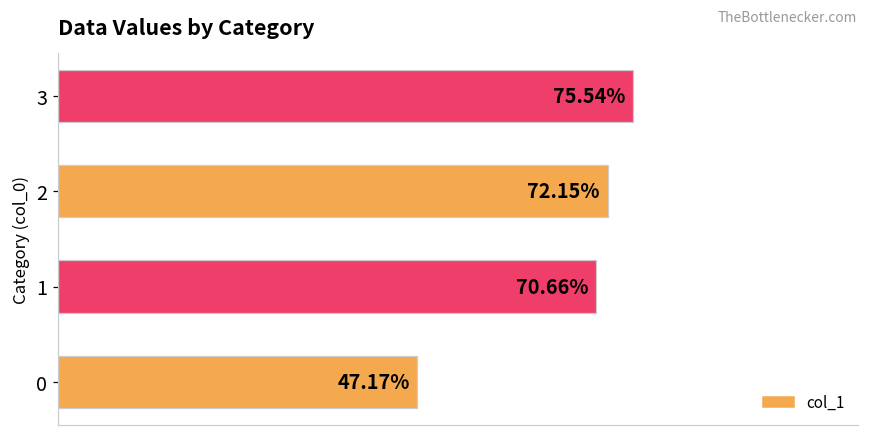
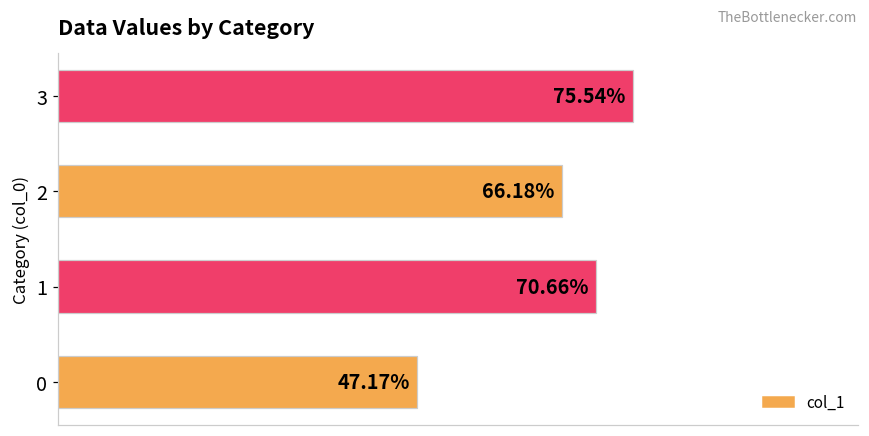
2: 72.15% -> 66.18%
